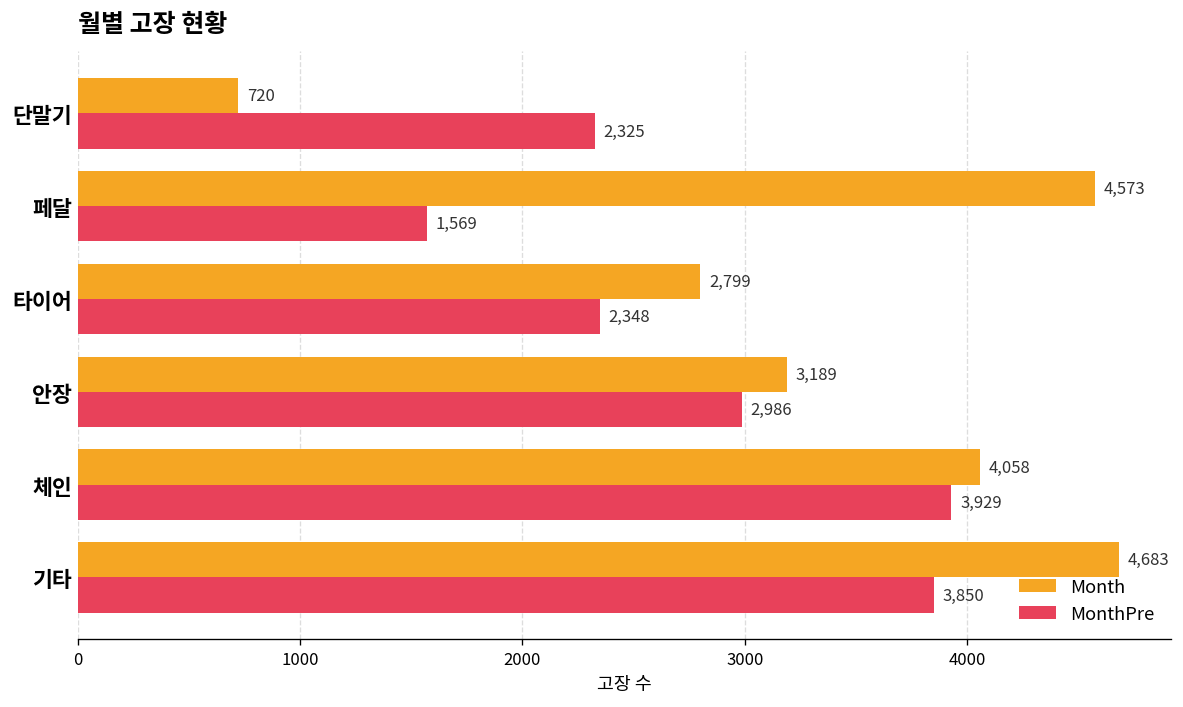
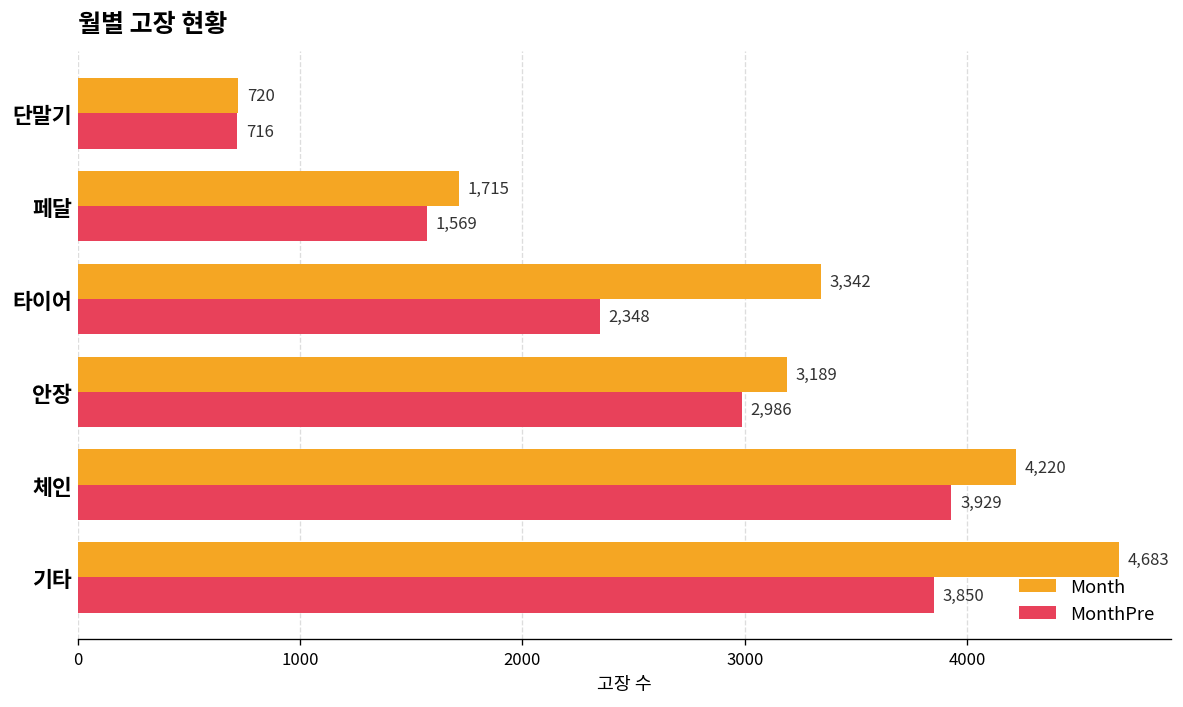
MonthPre, 단말기: 2,325 -> 716
Month, 페달: 4,573 -> 1,715
Month, 타이어: 2,799 -> 3,342
Month, 체인: 4,058 -> 4,220
